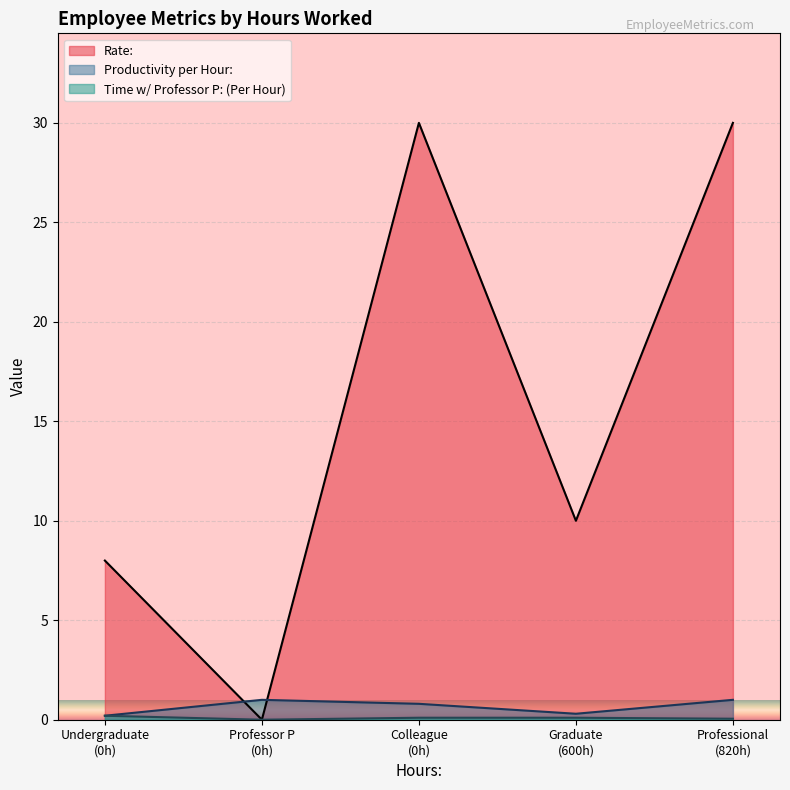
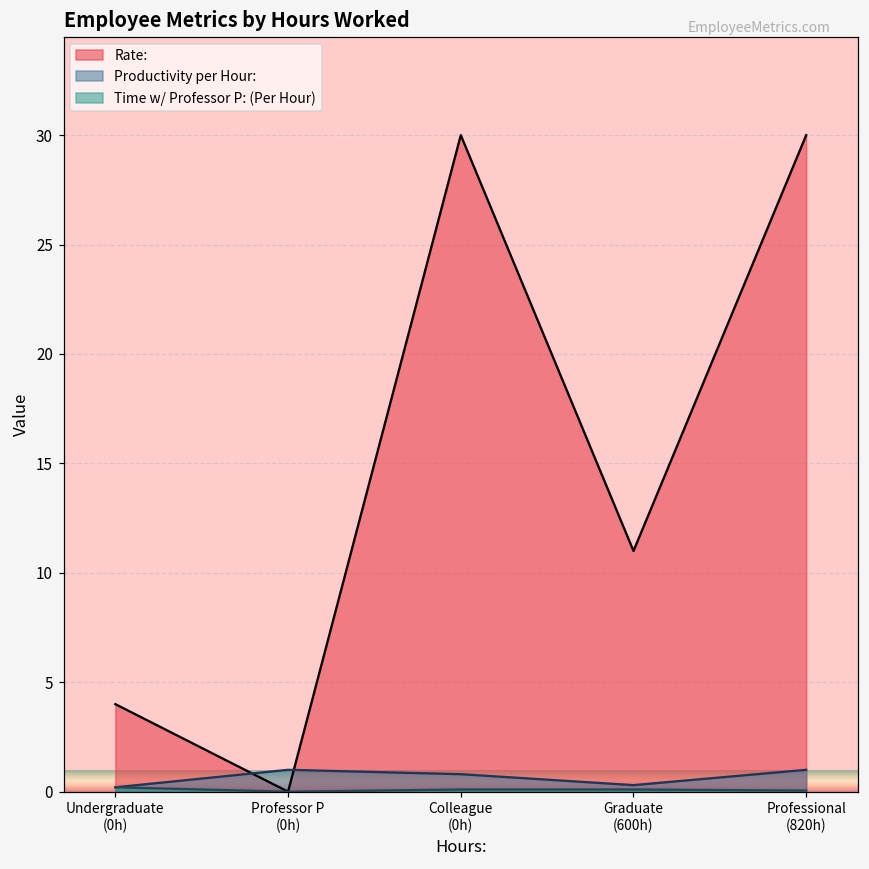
Rate:, Undergraduate (0h): 8 -> 4
Rate:, Graduate (600h): 10 -> 11
